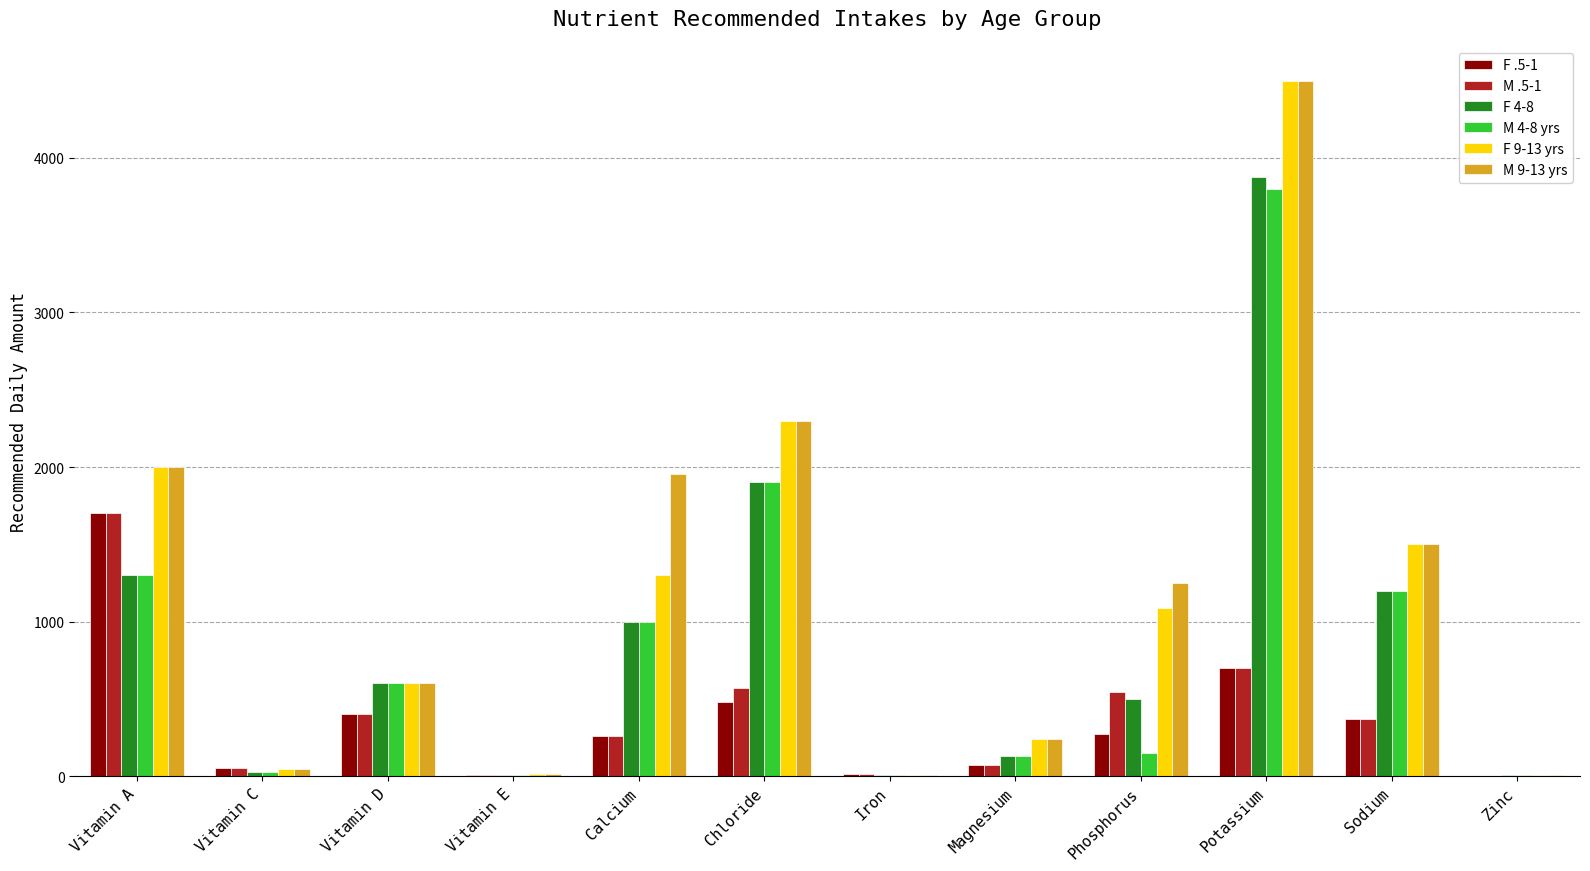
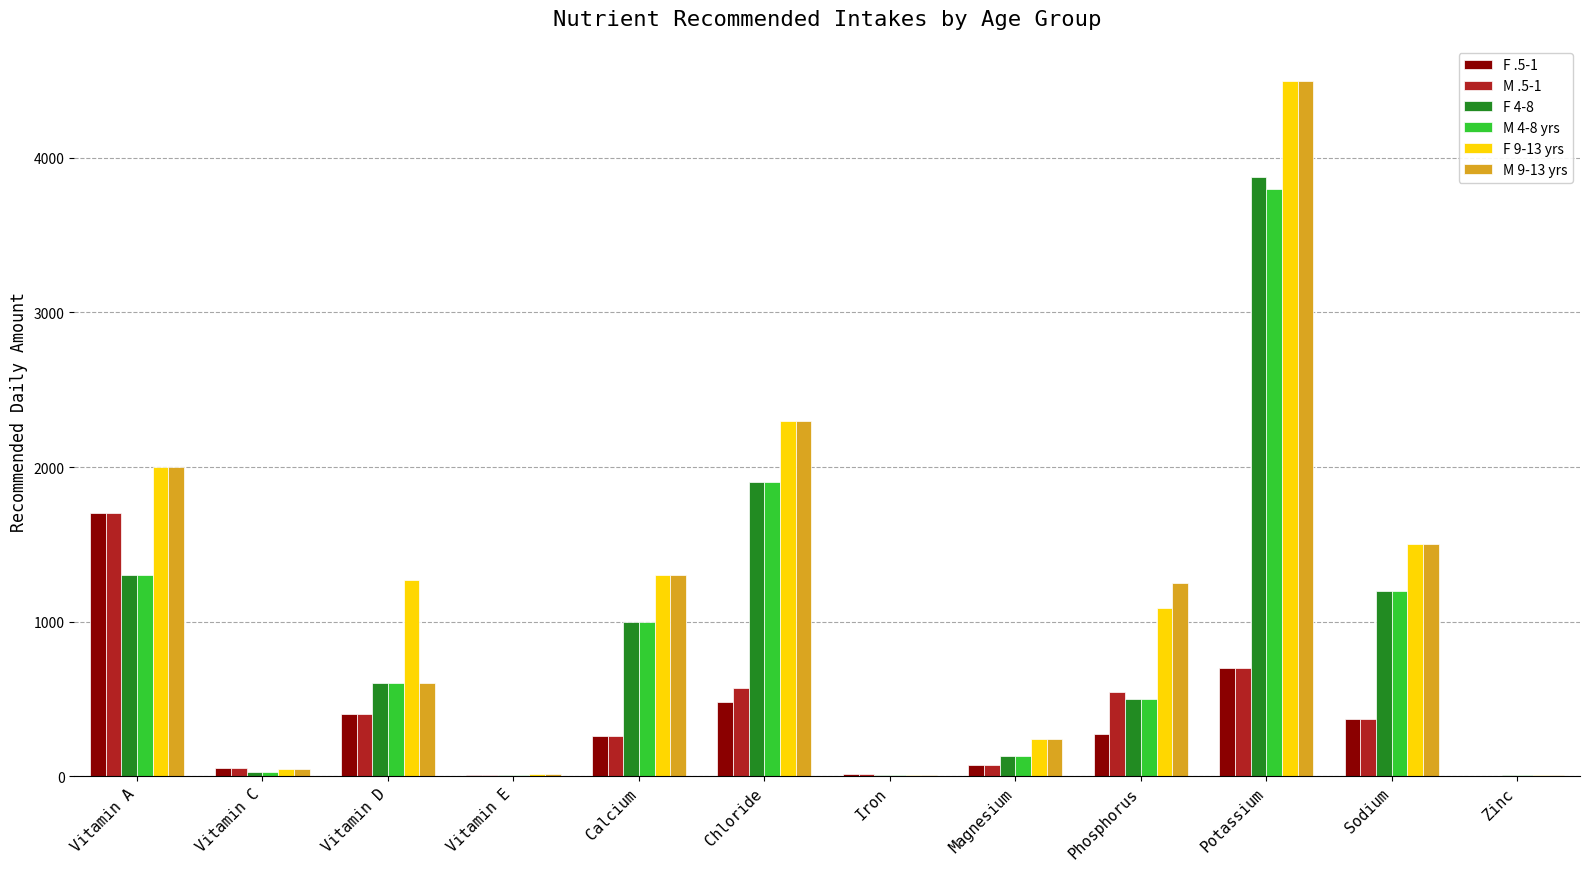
F 9-13 yrs, Vitamin D: 600 -> 1270
M 9-13 yrs, Calcium: 1950 -> 1300
M 4-8 yrs, Phosphorus: 150 -> 500
